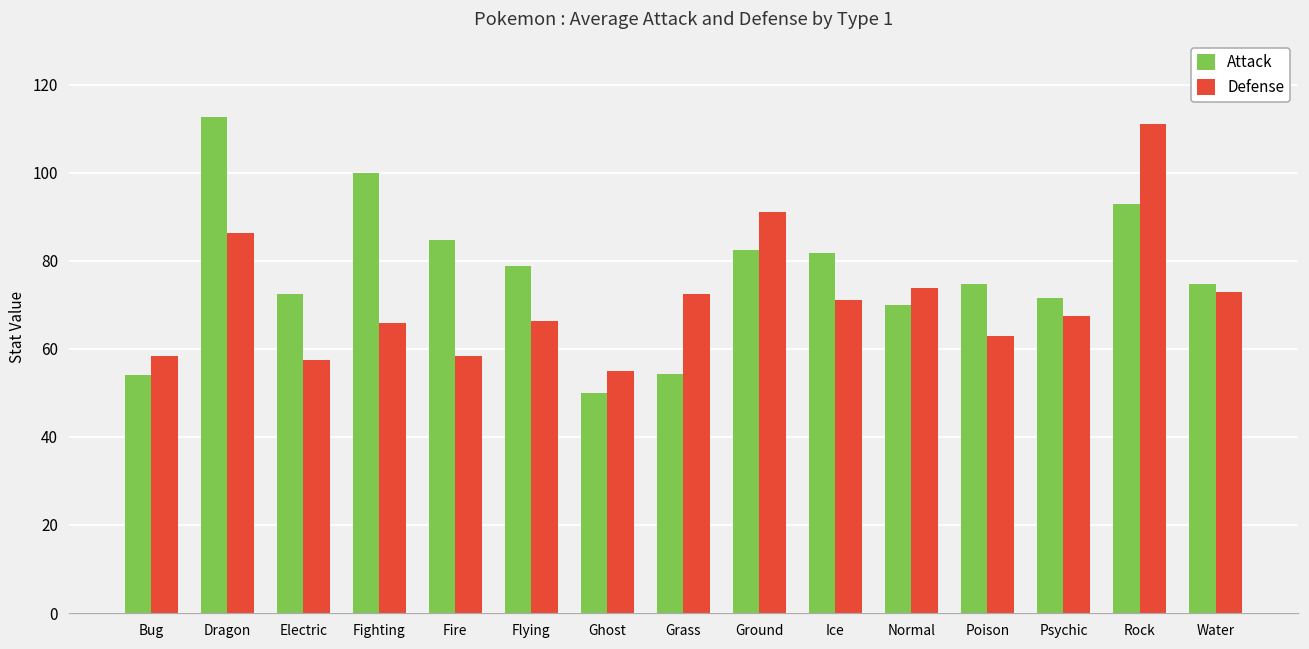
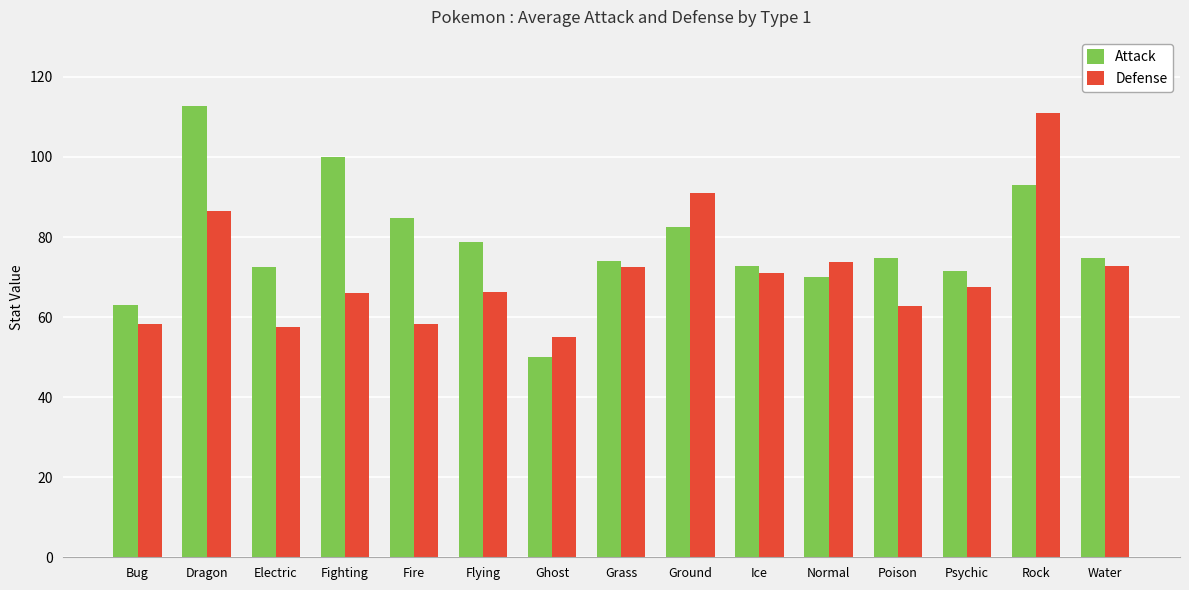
Attack, Bug: 54 -> 63
Attack, Grass: 54 -> 74
Attack, Ice: 82 -> 73
